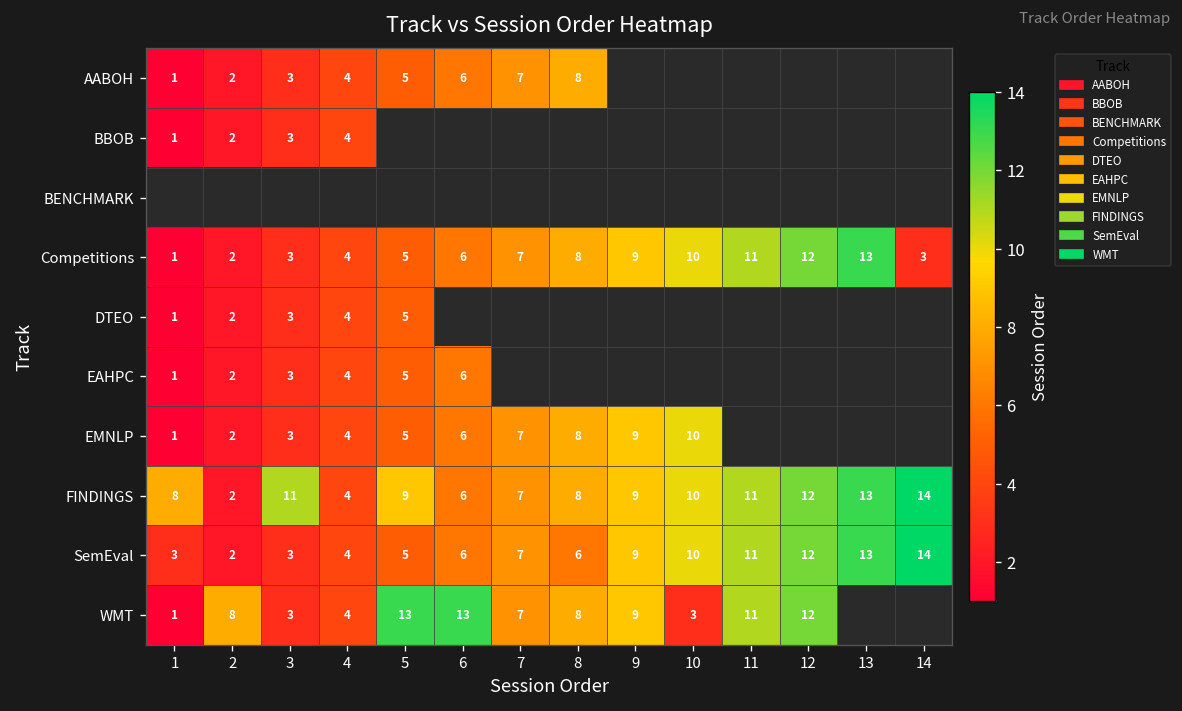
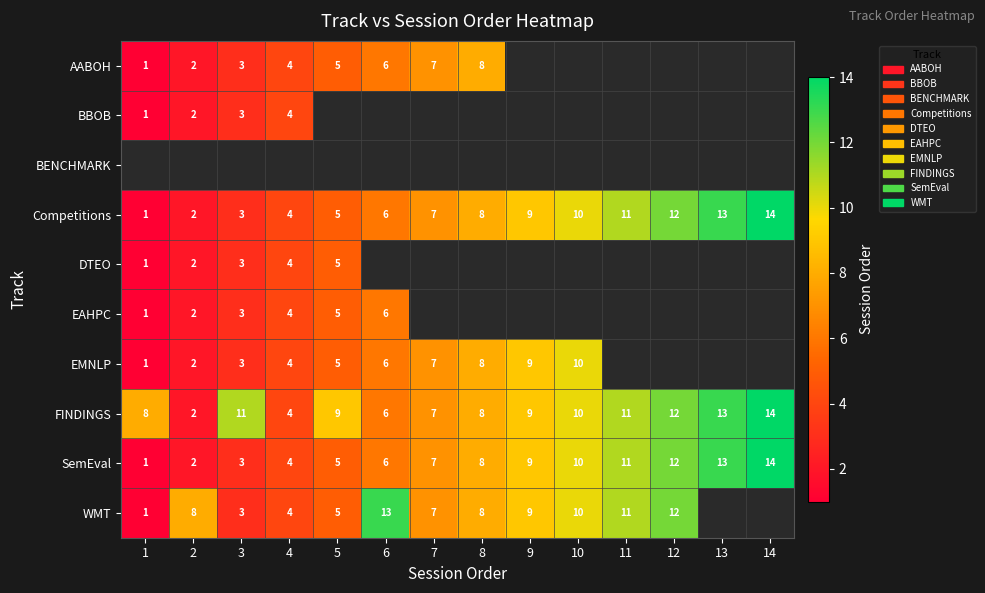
Competitions, 14: 3 -> 14
SemEval, 1: 3 -> 1
SemEval, 8: 6 -> 8
WMT, 5: 13 -> 5
WMT, 10: 3 -> 10
